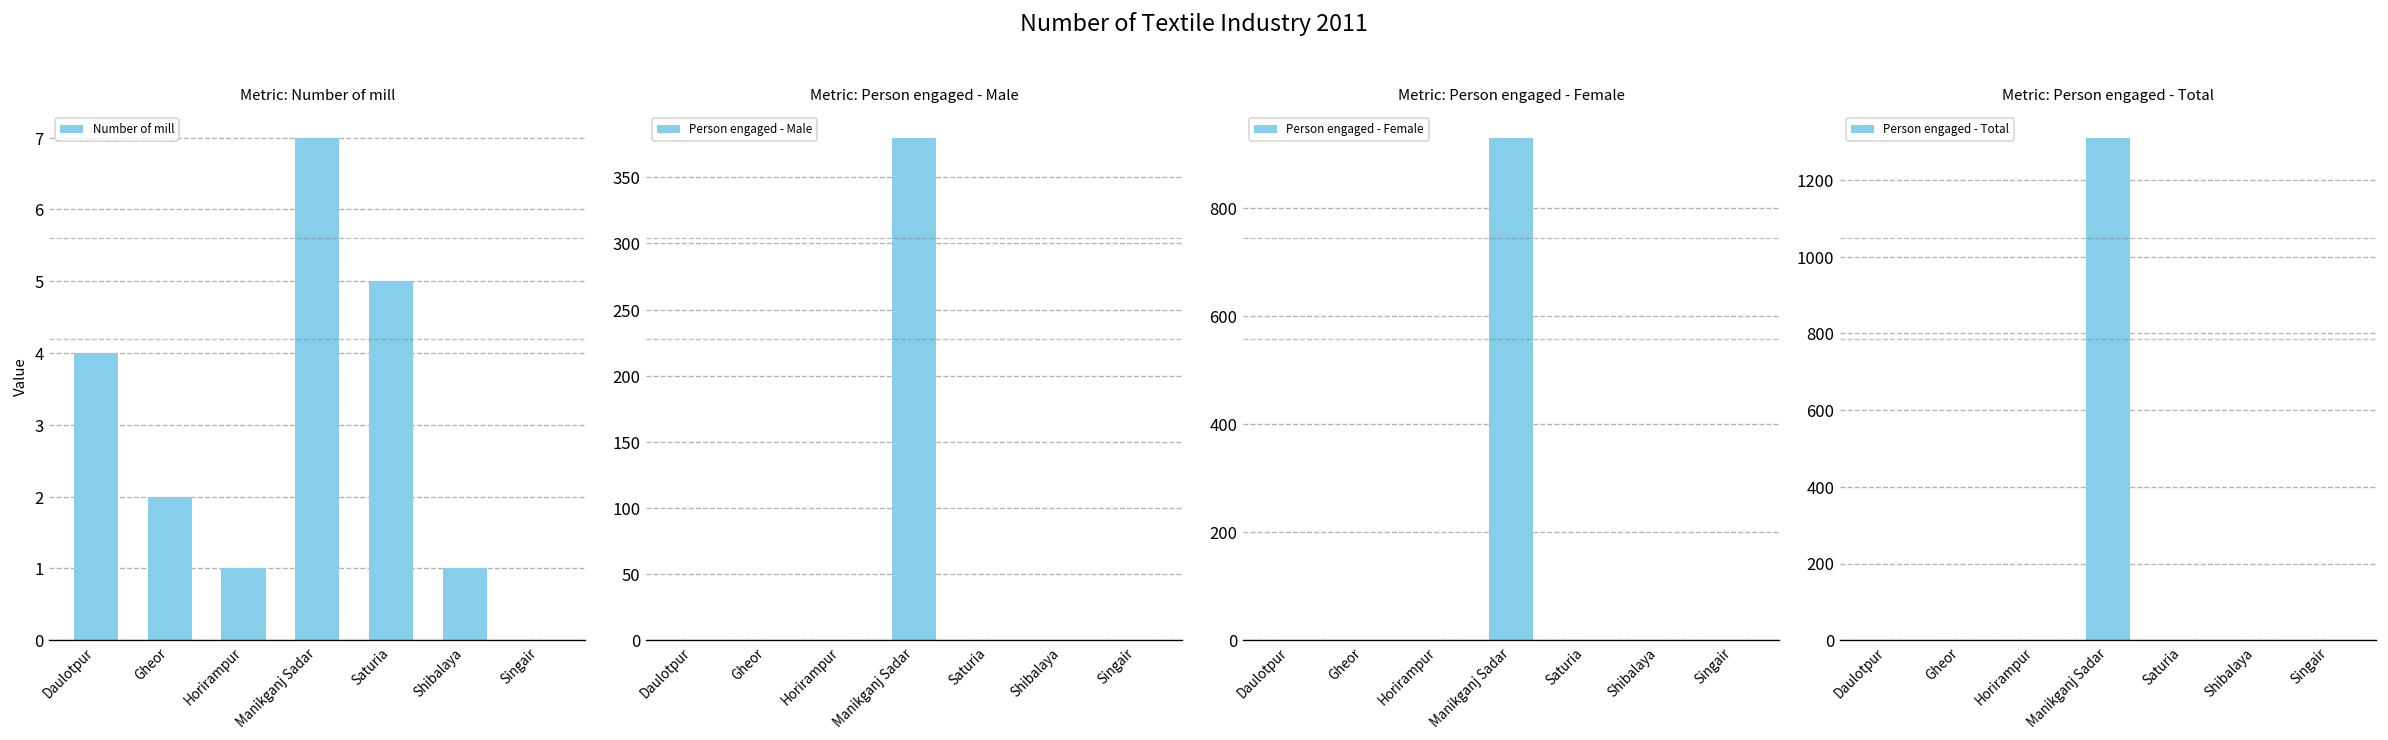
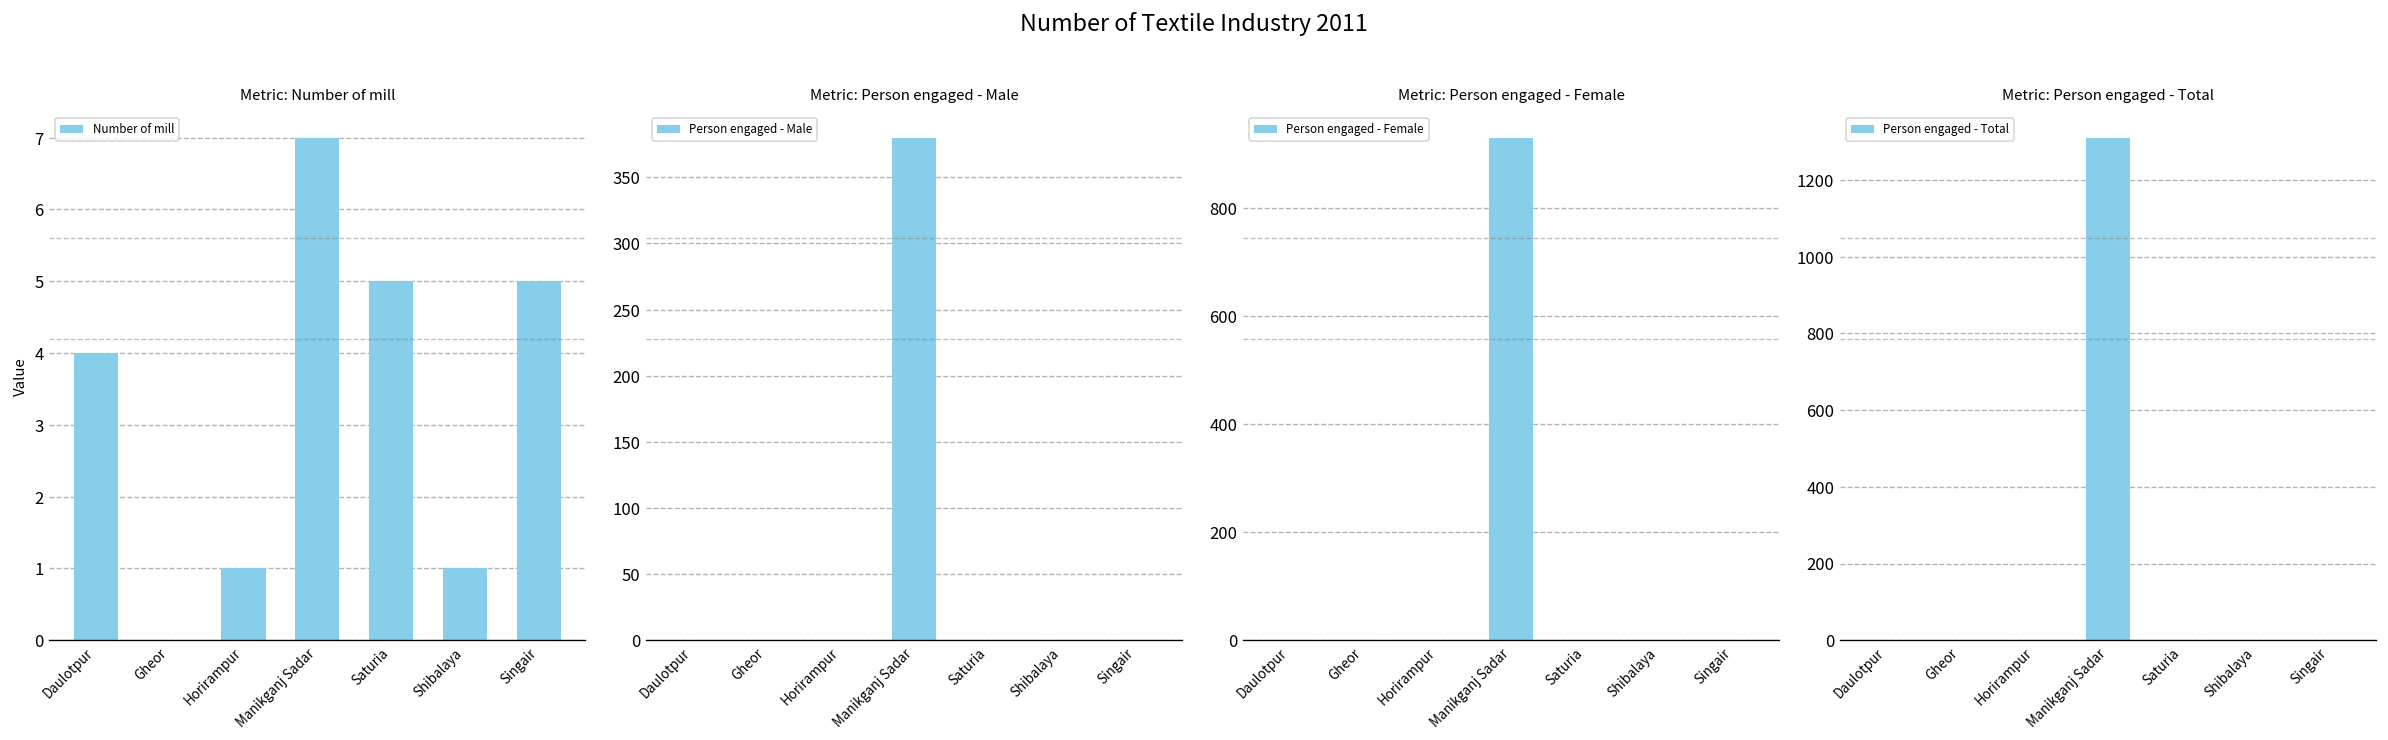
Metric: Number of mill, Gheor: 2 -> 0
Metric: Number of mill, Singair: 0 -> 5
